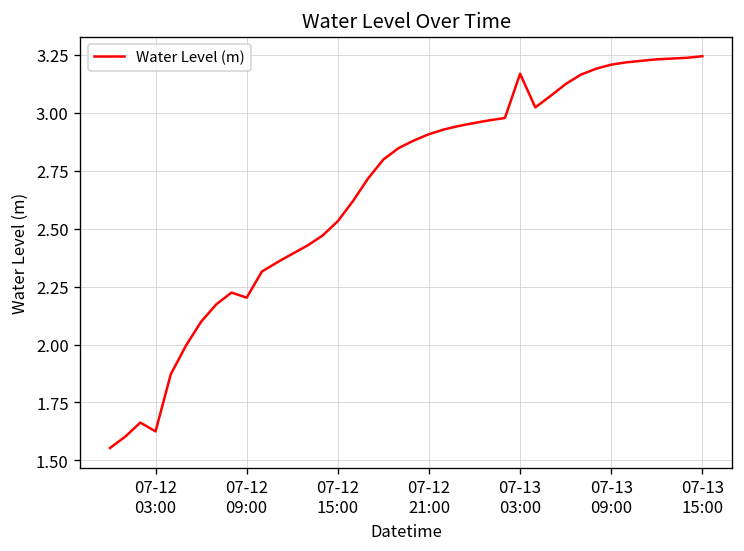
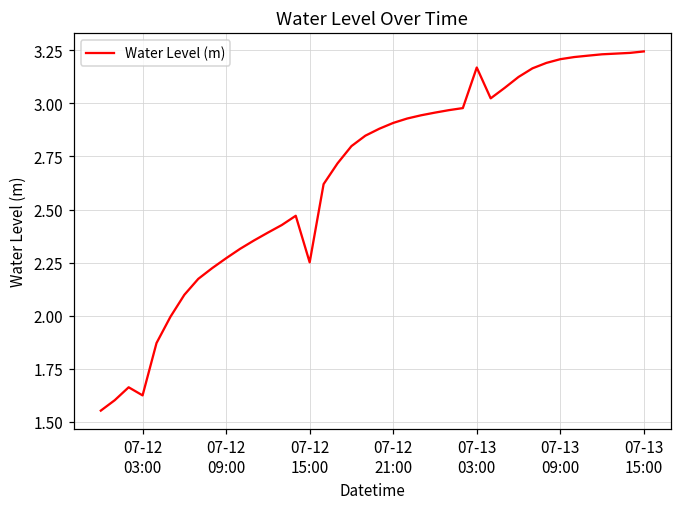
07-12 09:00: 2.20 -> 2.27
07-12 15:00: 2.53 -> 2.25
